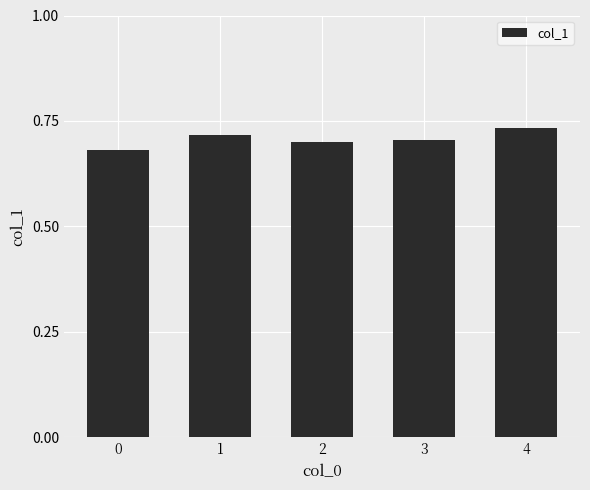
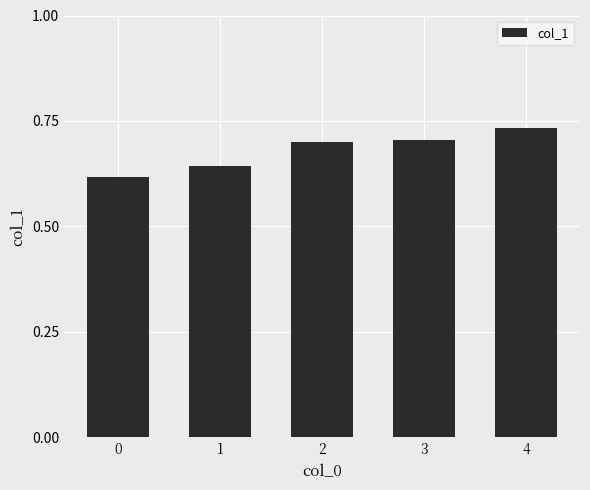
0: 0.68 -> 0.62
1: 0.72 -> 0.64
